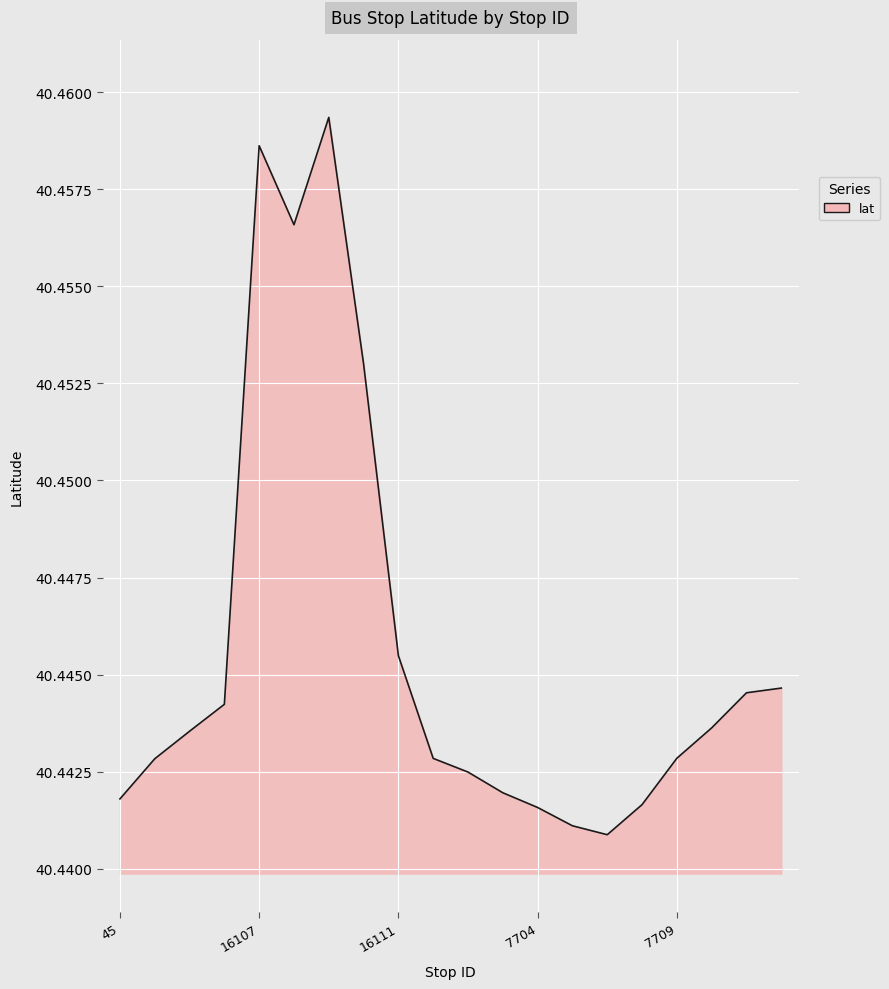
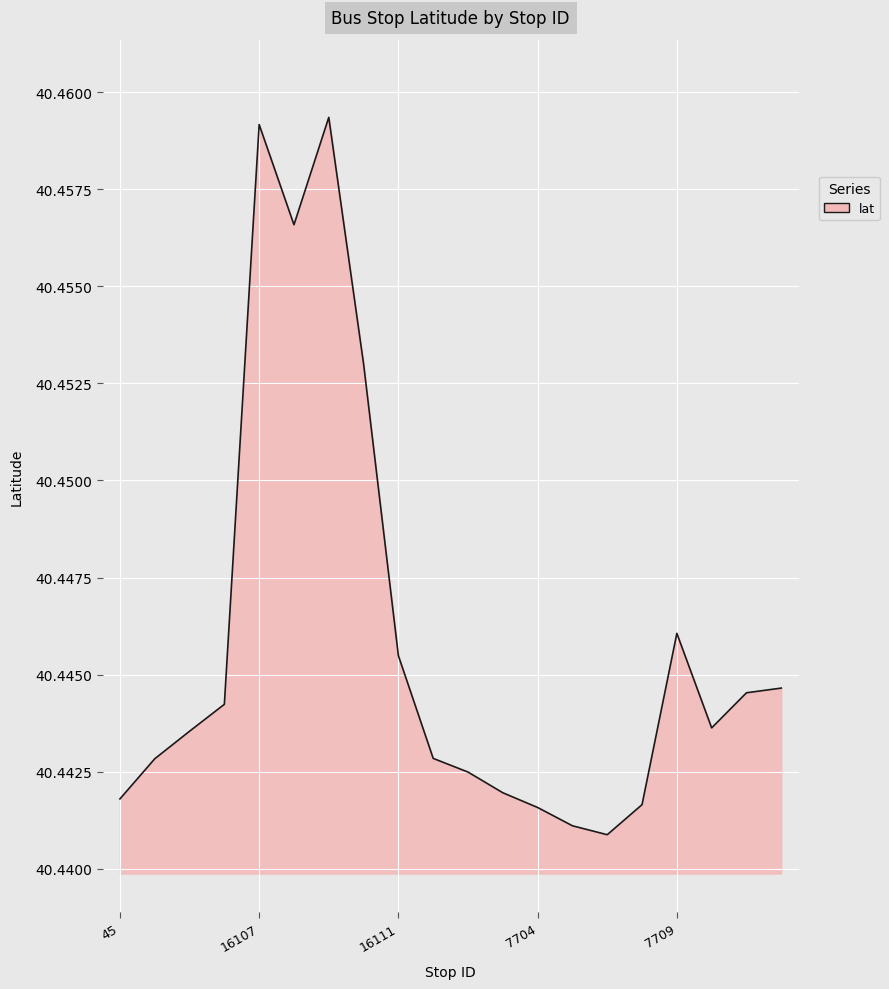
16107: 40.4586 -> 40.4592
7709: 40.4428 -> 40.4461
